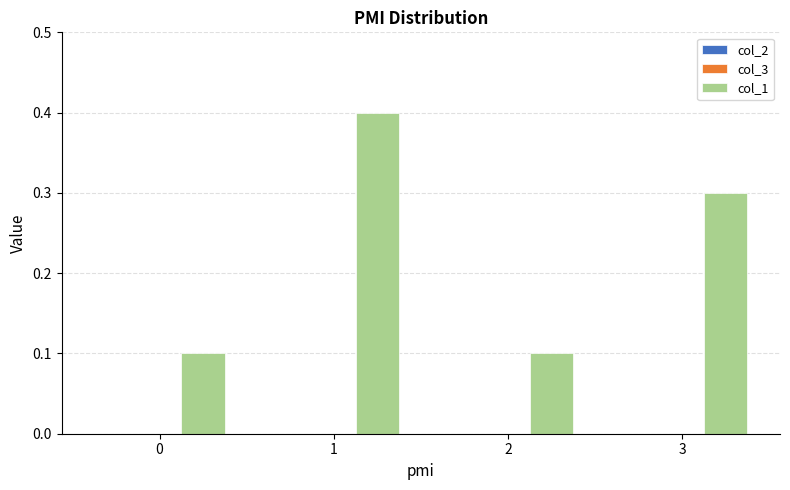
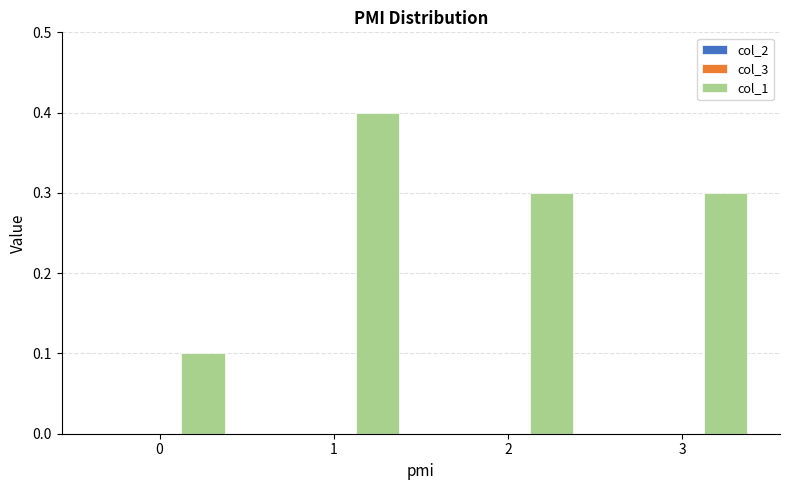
col_1, 2: 0.1 -> 0.3
